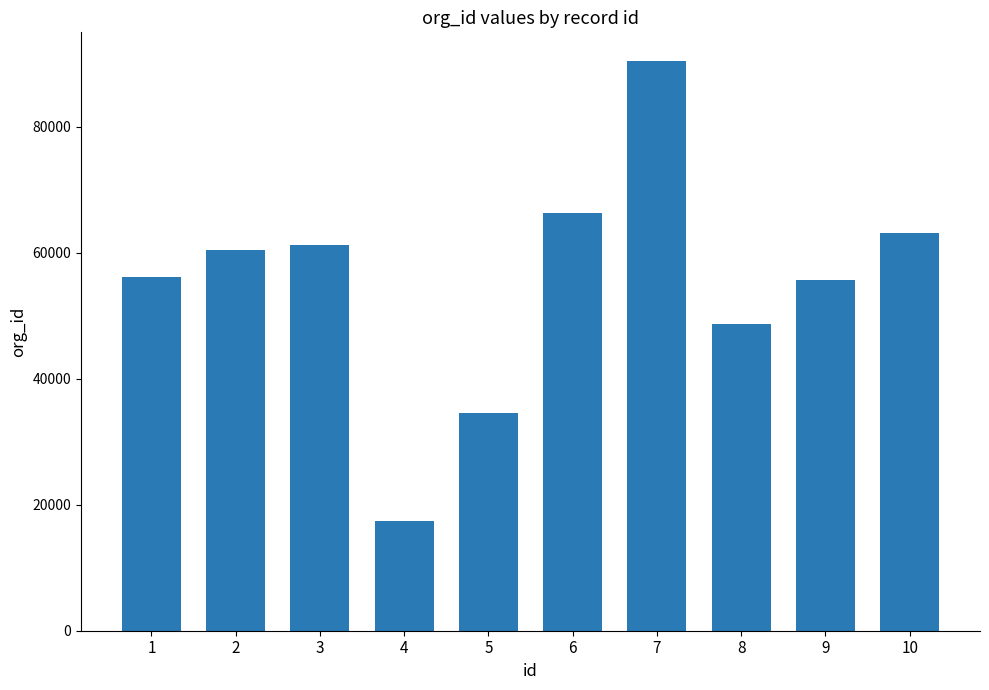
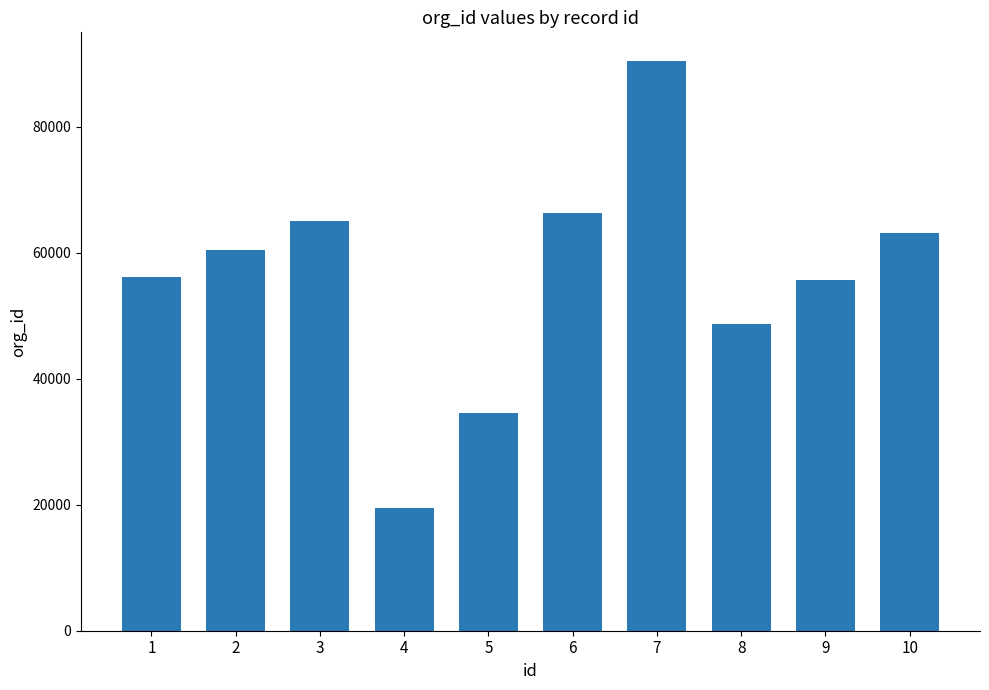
3: 61000 -> 65000
4: 17000 -> 20000
